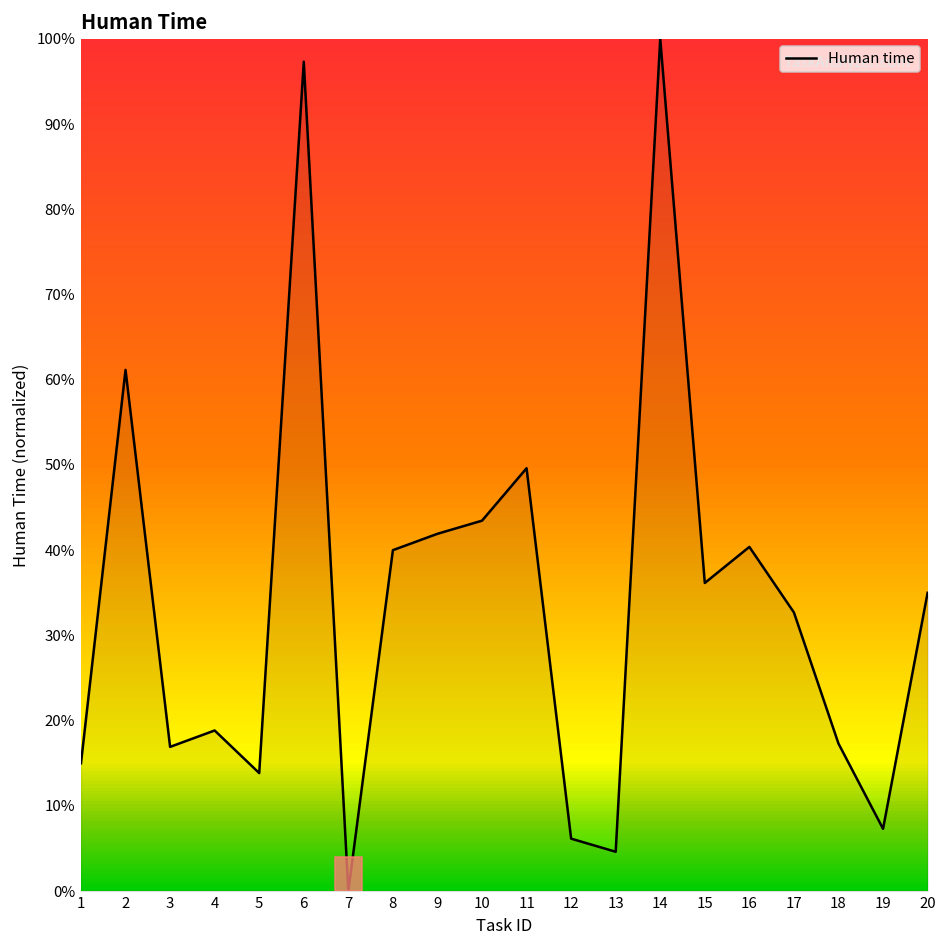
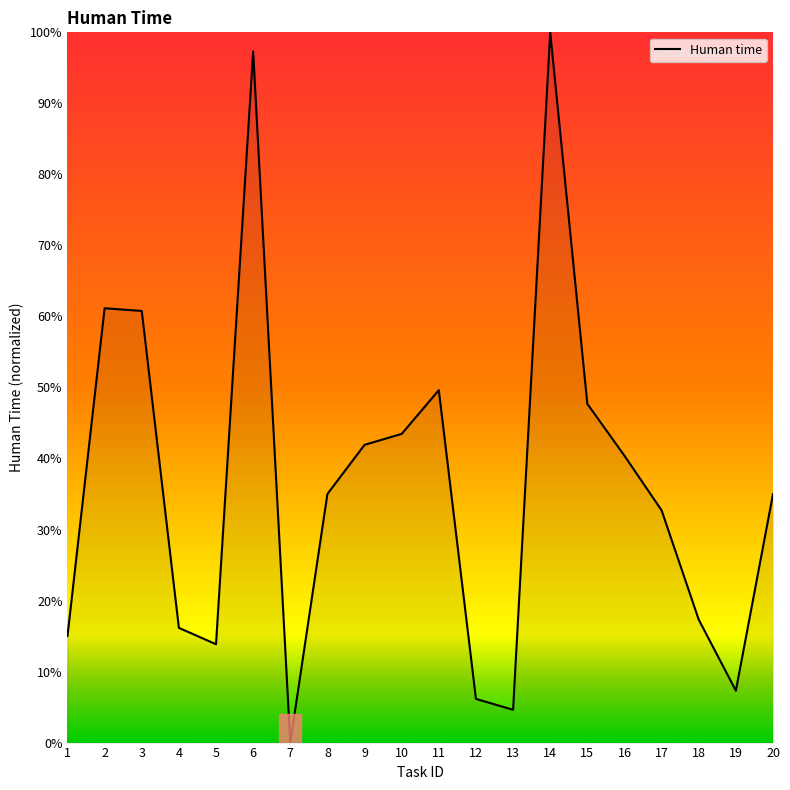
3: 17% -> 61%
4: 19% -> 16%
8: 40% -> 35%
15: 36% -> 48%
